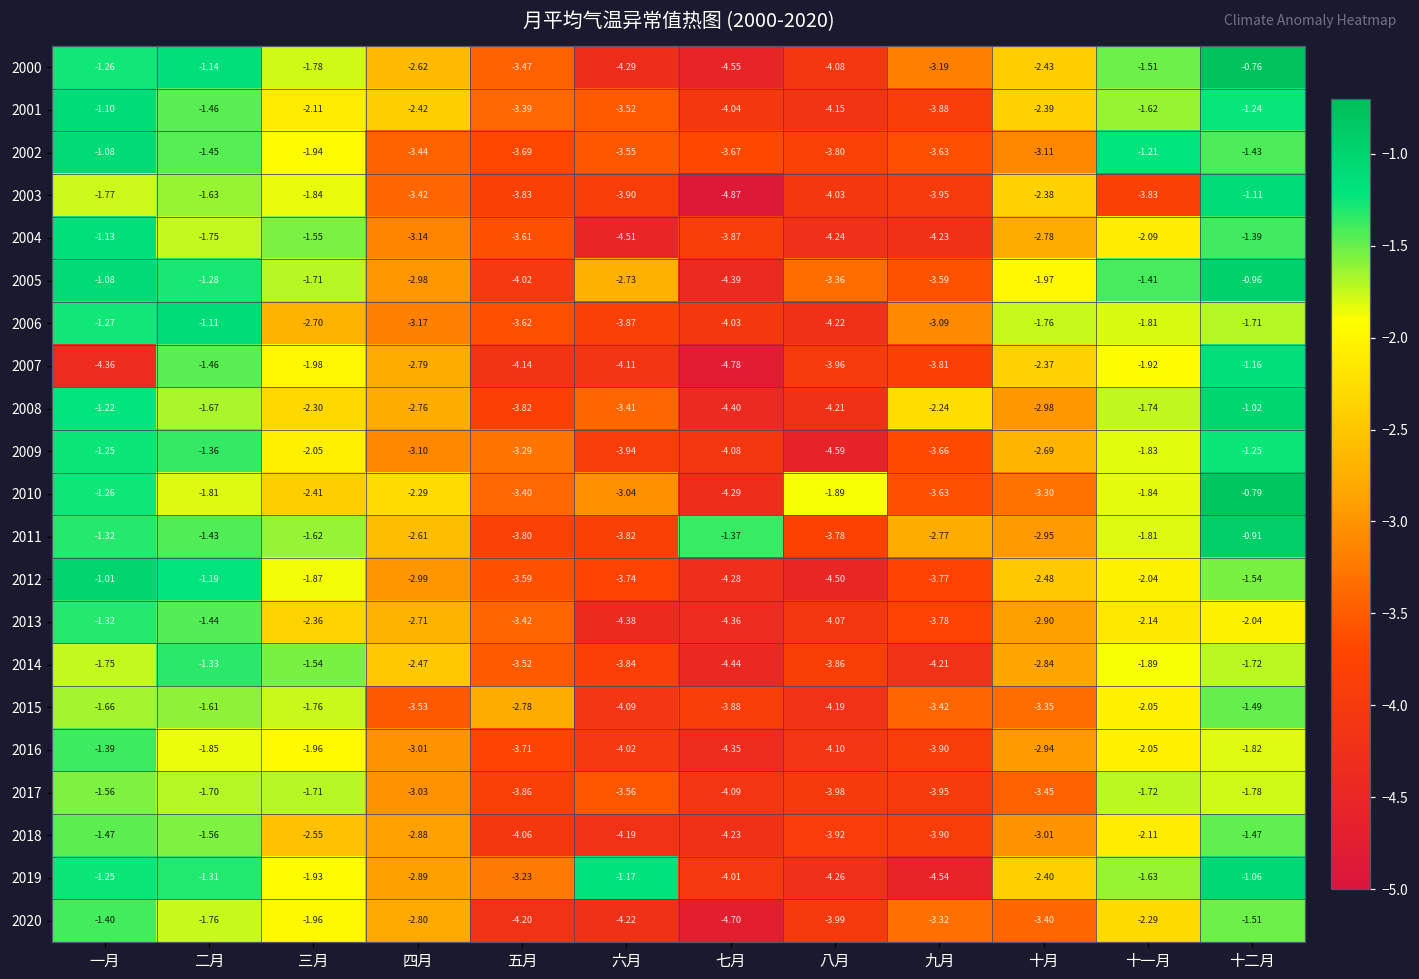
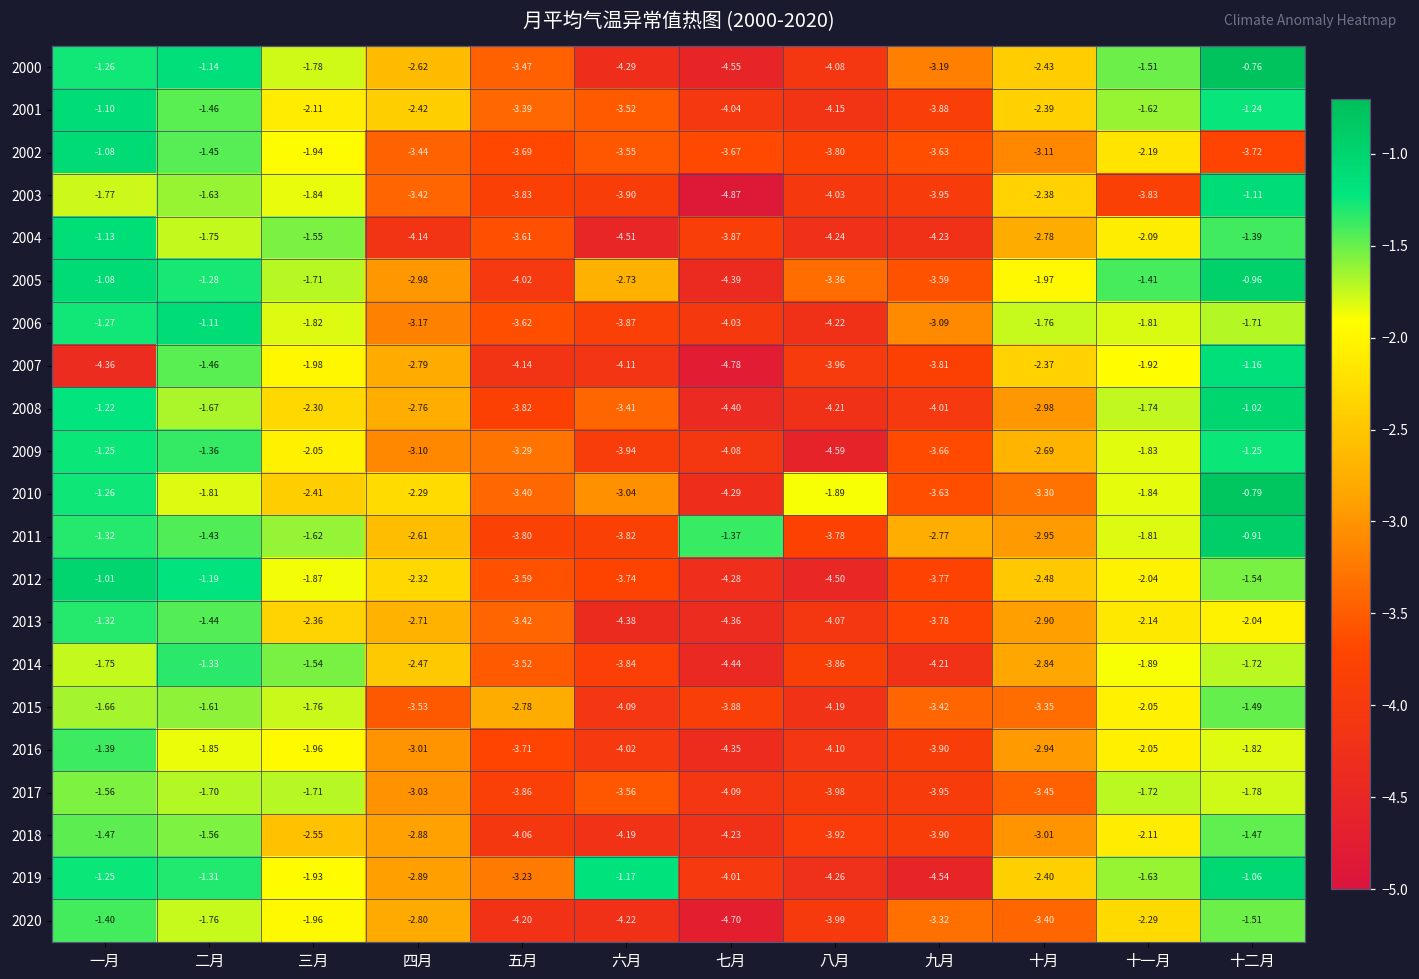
2002, 十一月: -1.21 -> -2.19
2002, 十二月: -1.43 -> -3.72
2004, 四月: -3.14 -> -4.14
2006, 三月: -2.70 -> -1.82
2008, 九月: -2.24 -> -4.01
2012, 四月: -2.99 -> -2.32
